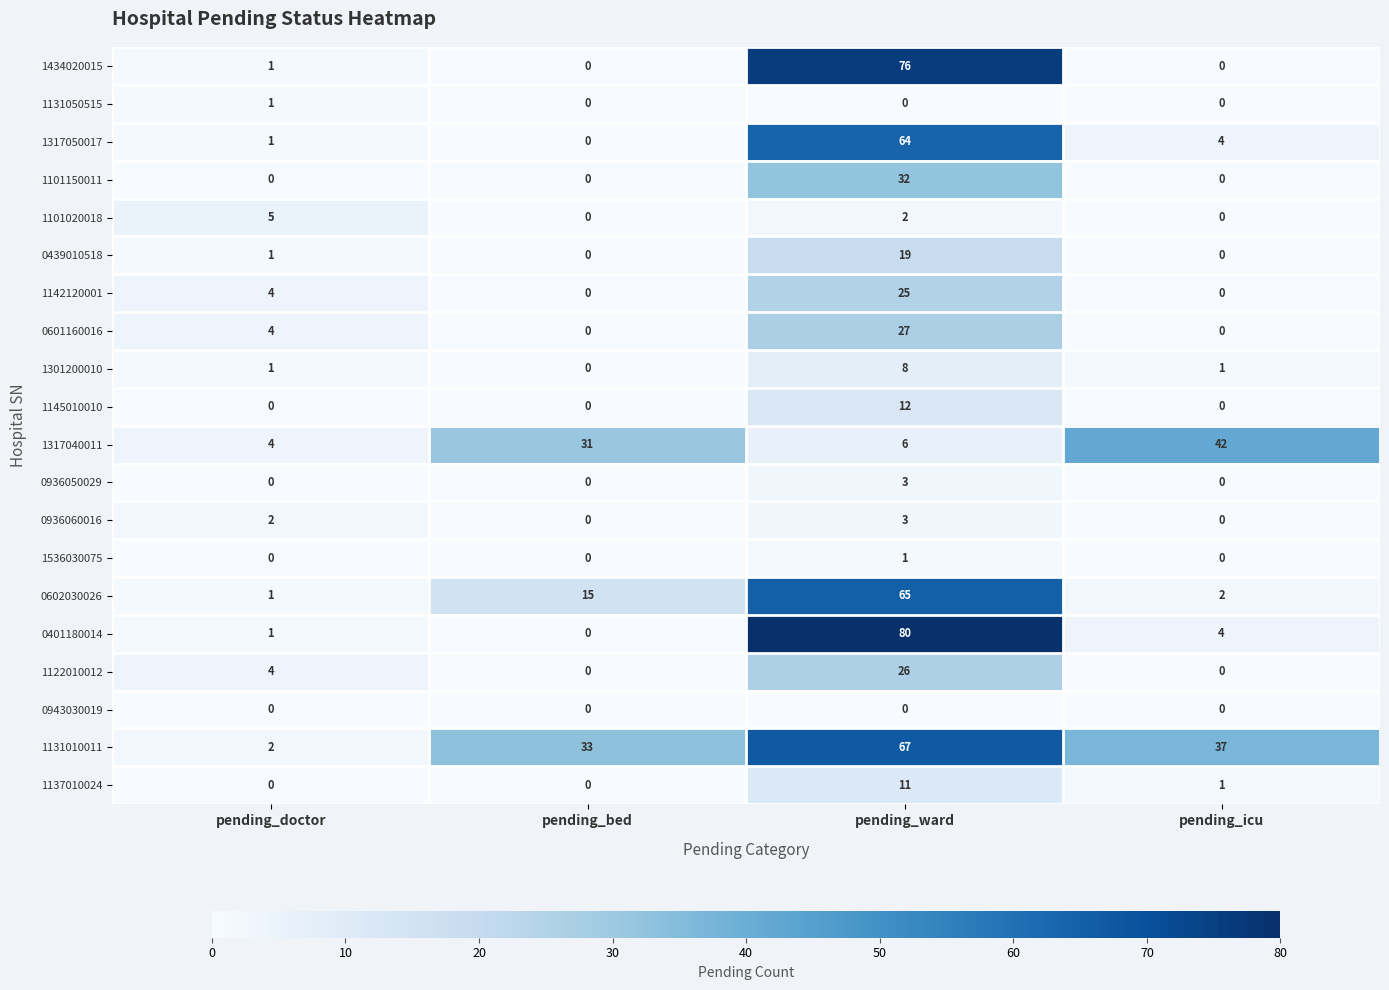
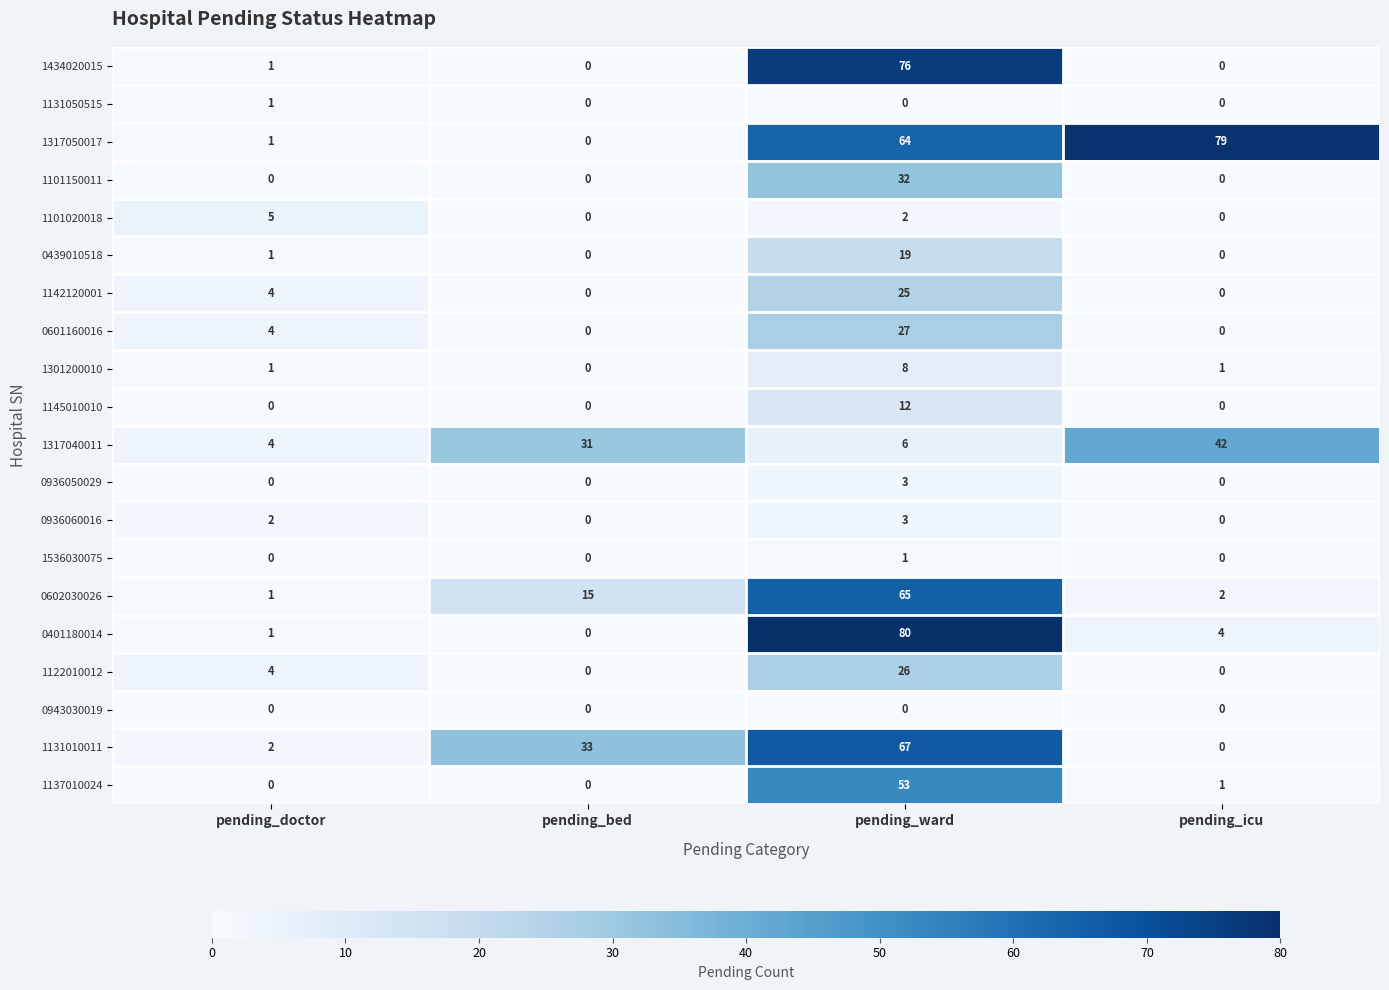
1317050017, pending_icu: 4 -> 79
1131010011, pending_icu: 37 -> 0
1137010024, pending_ward: 11 -> 53
